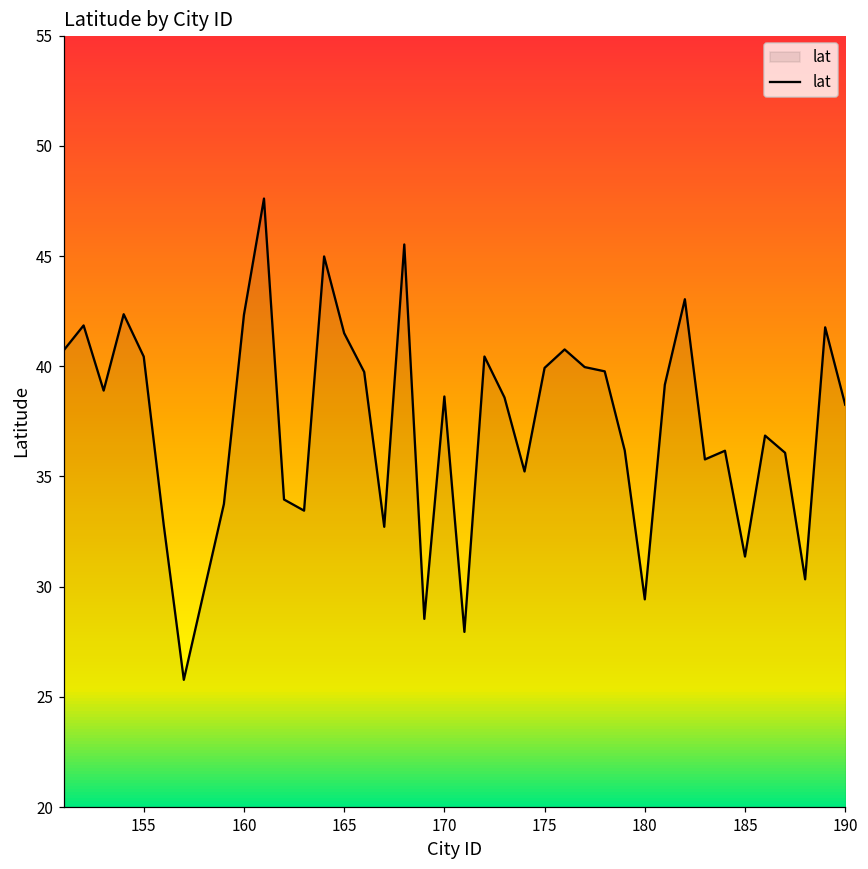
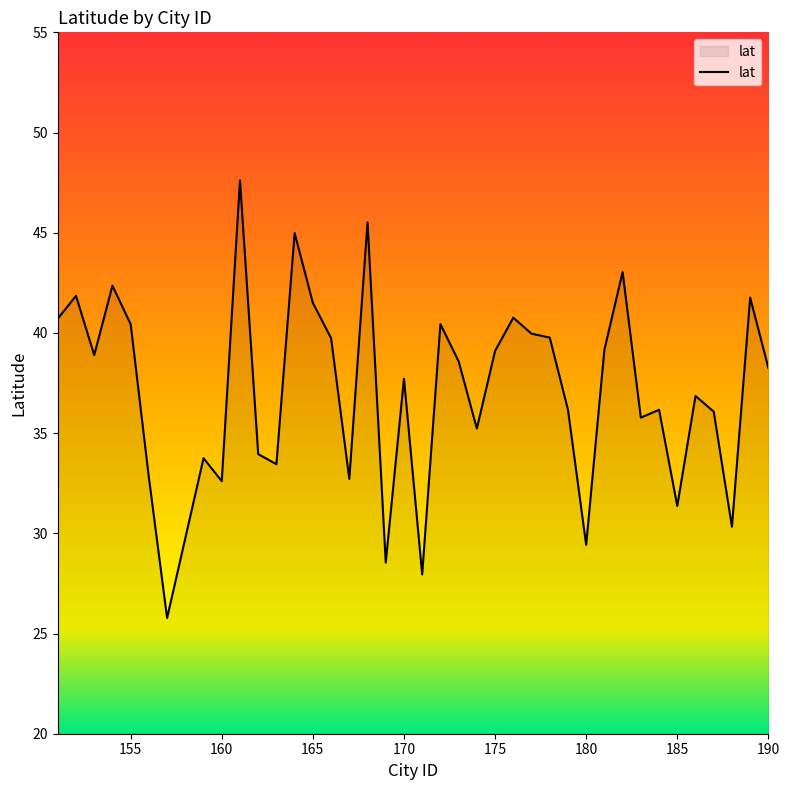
160: 42.3 -> 32.6
170: 38.6 -> 37.7
175: 39.9 -> 39.1
